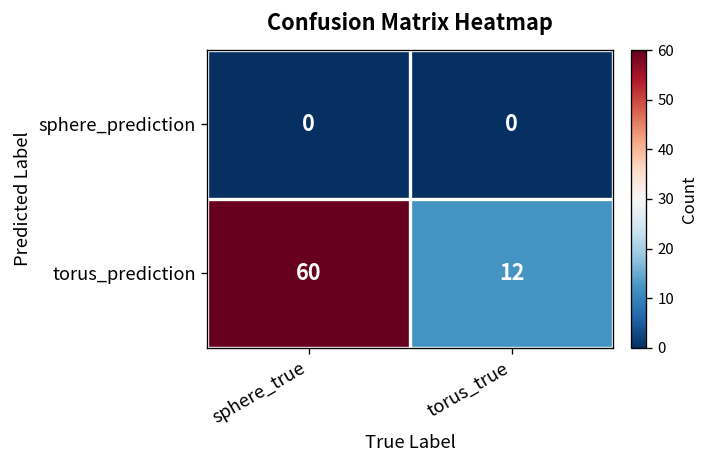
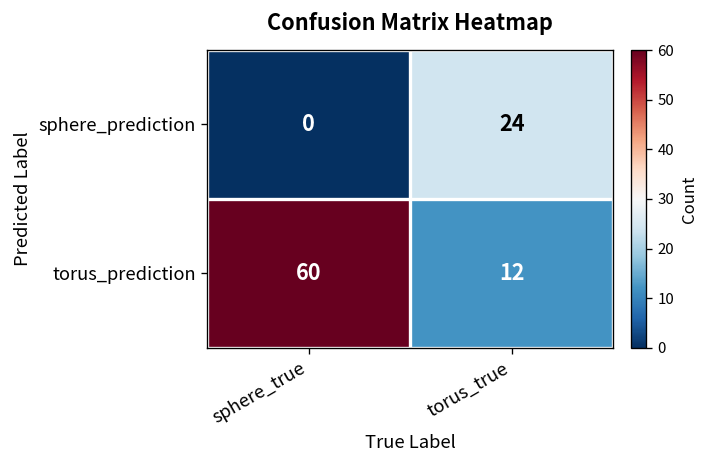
sphere_prediction, torus_true: 0 -> 24
